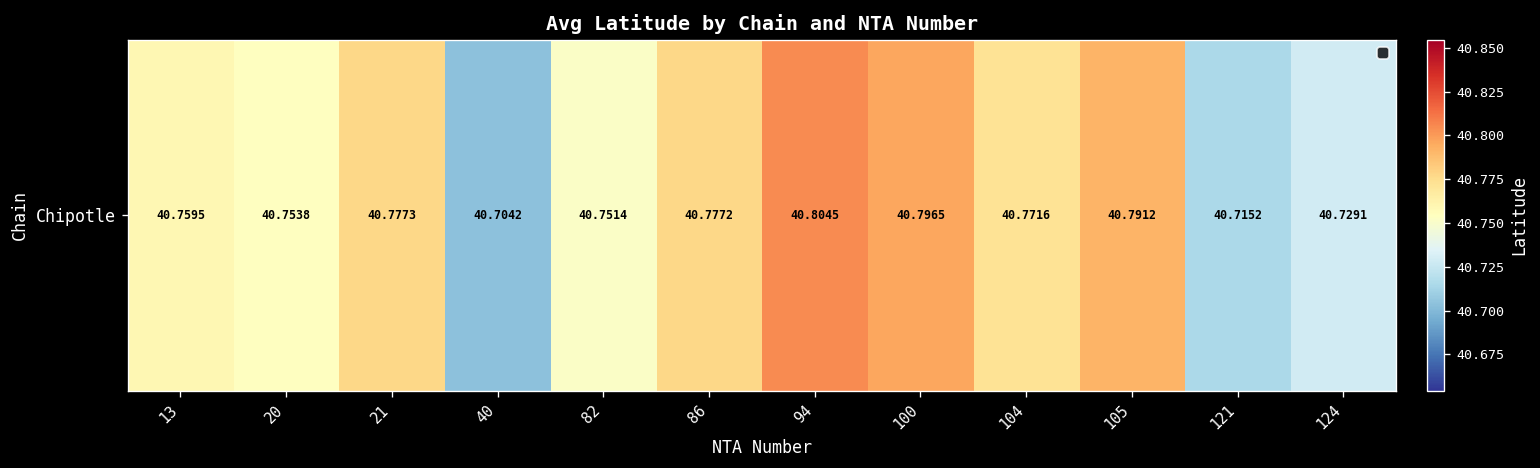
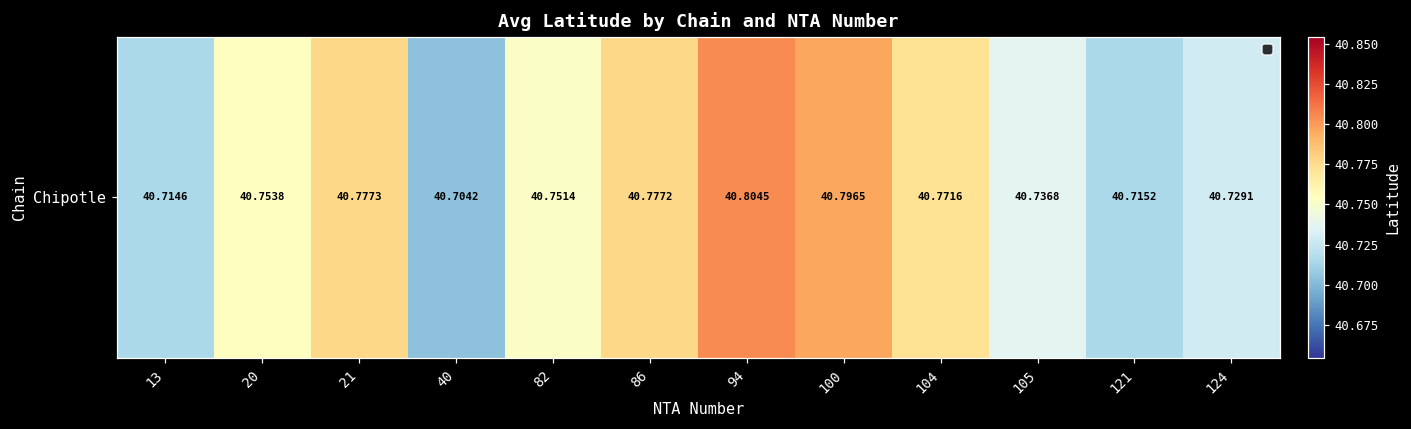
Chipotle, 13: 40.7595 -> 40.7146
Chipotle, 105: 40.7912 -> 40.7368
